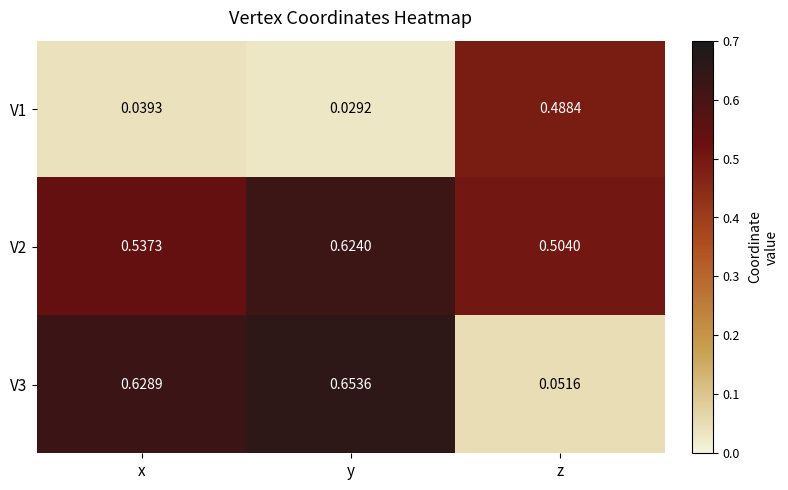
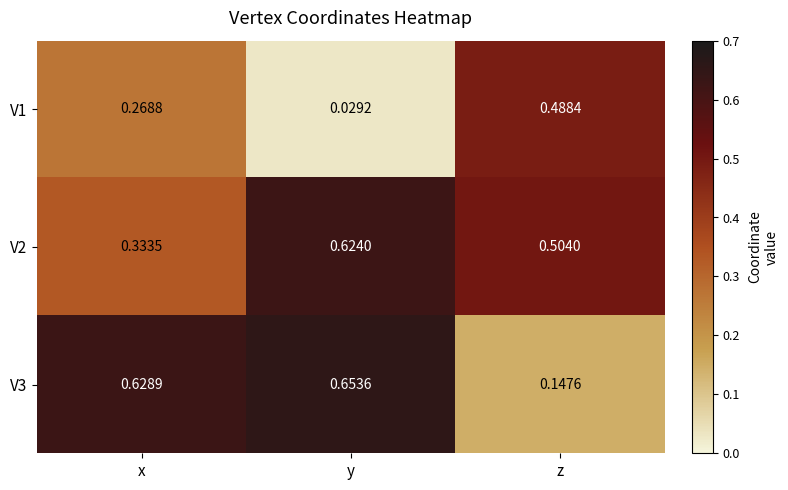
V1, x: 0.0393 -> 0.2688
V2, x: 0.5373 -> 0.3335
V3, z: 0.0516 -> 0.1476
